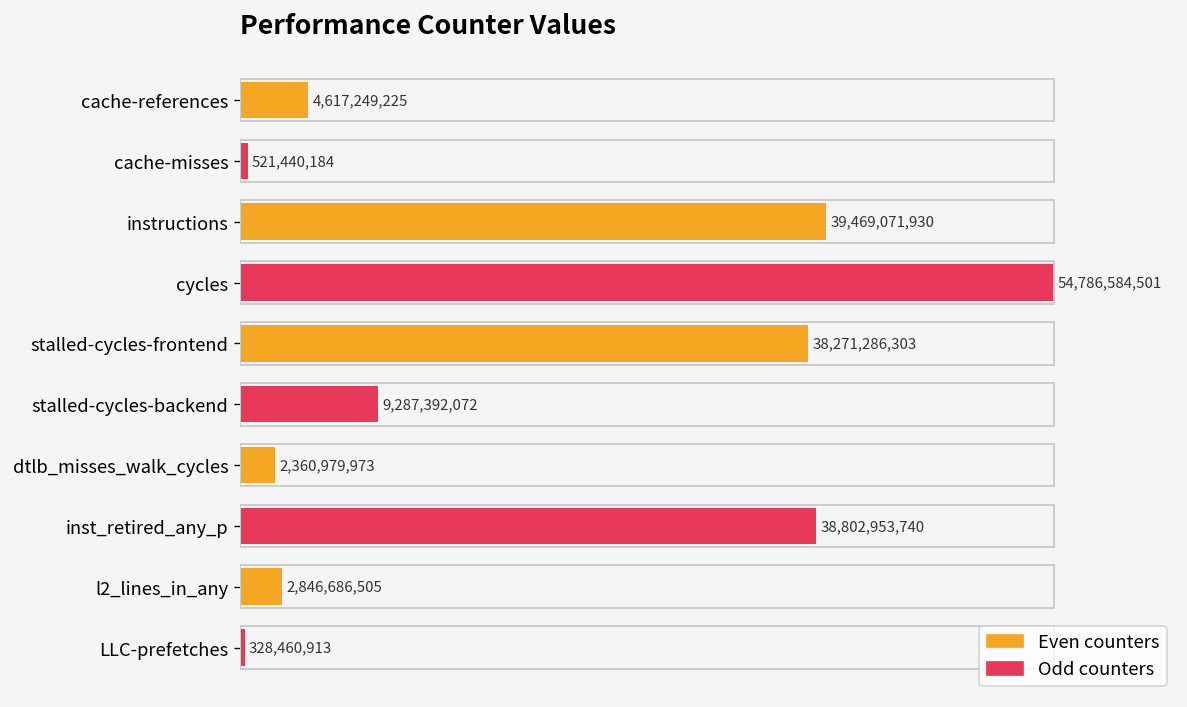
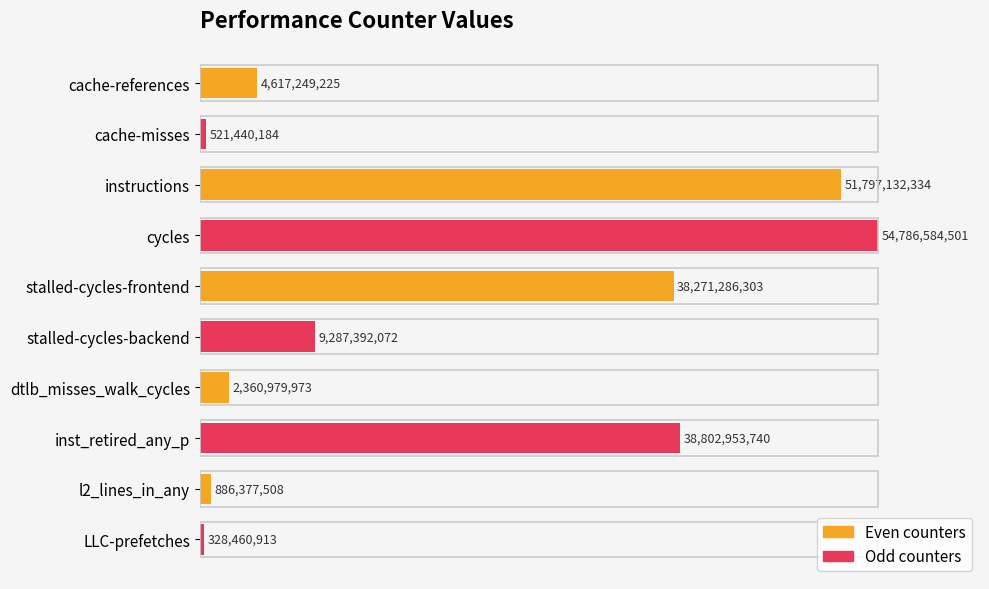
instructions: 39,469,071,930 -> 51,797,132,334
l2_lines_in_any: 2,846,686,505 -> 886,377,508
